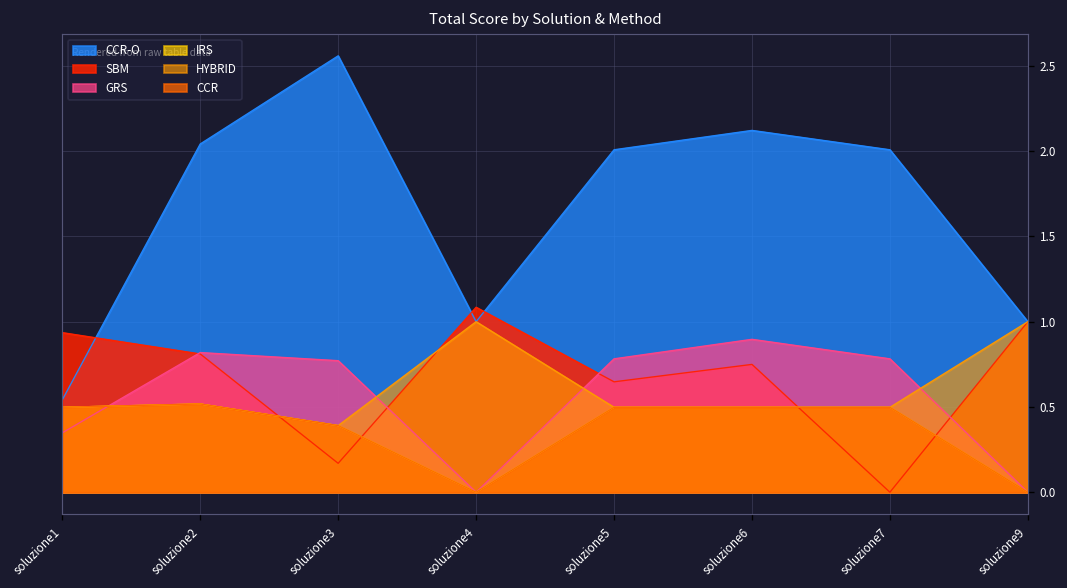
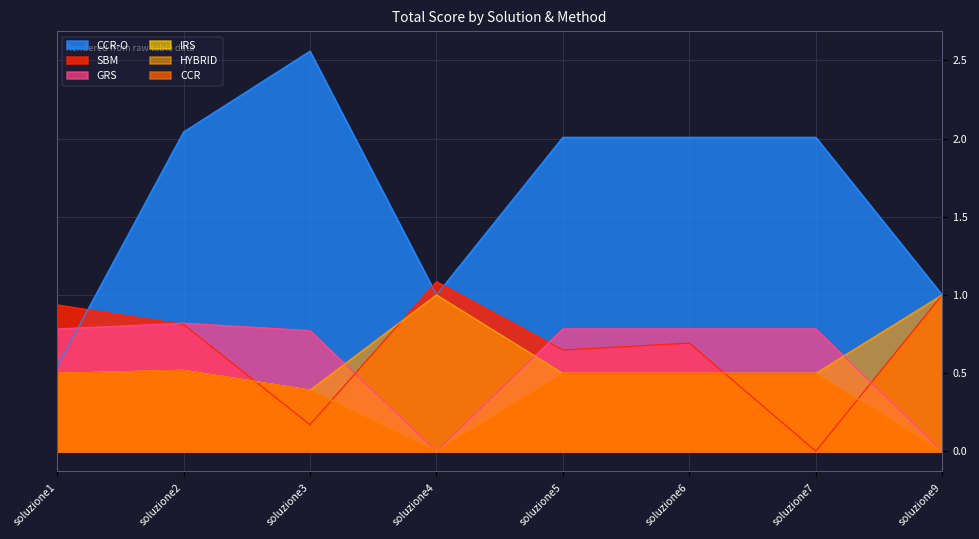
GRS, soluzione1: 0.35 -> 0.78
CCR-O, soluzione6: 2.12 -> 2.01
SBM, soluzione6: 0.75 -> 0.69
GRS, soluzione6: 0.90 -> 0.78
